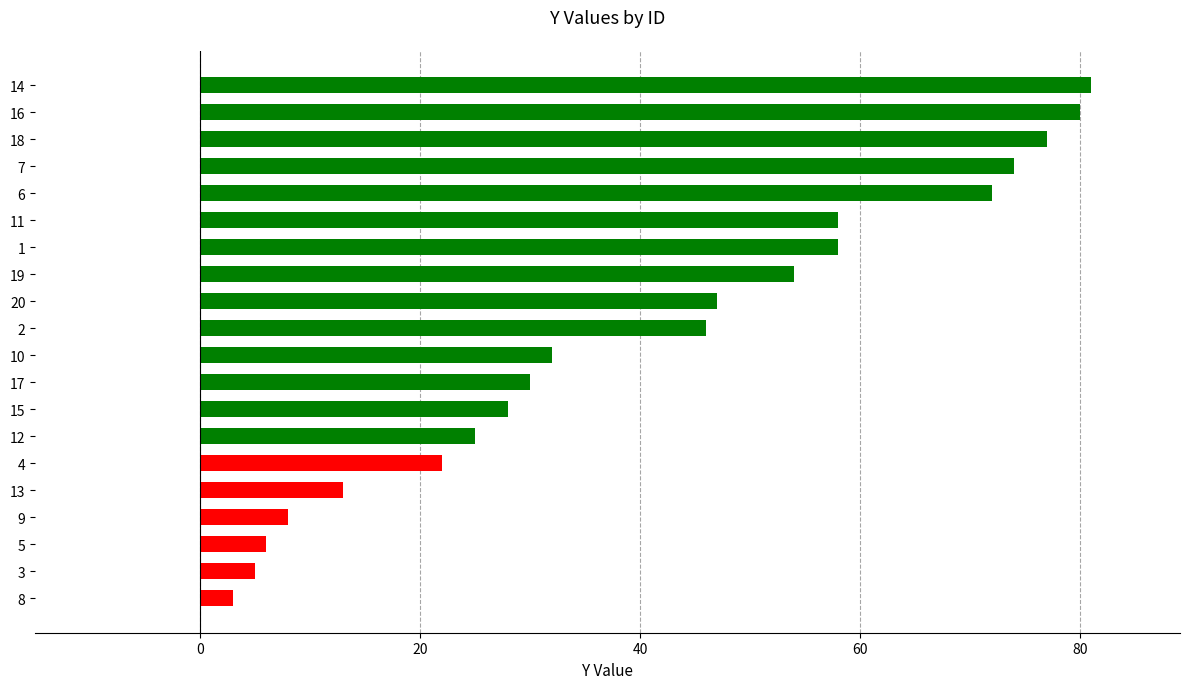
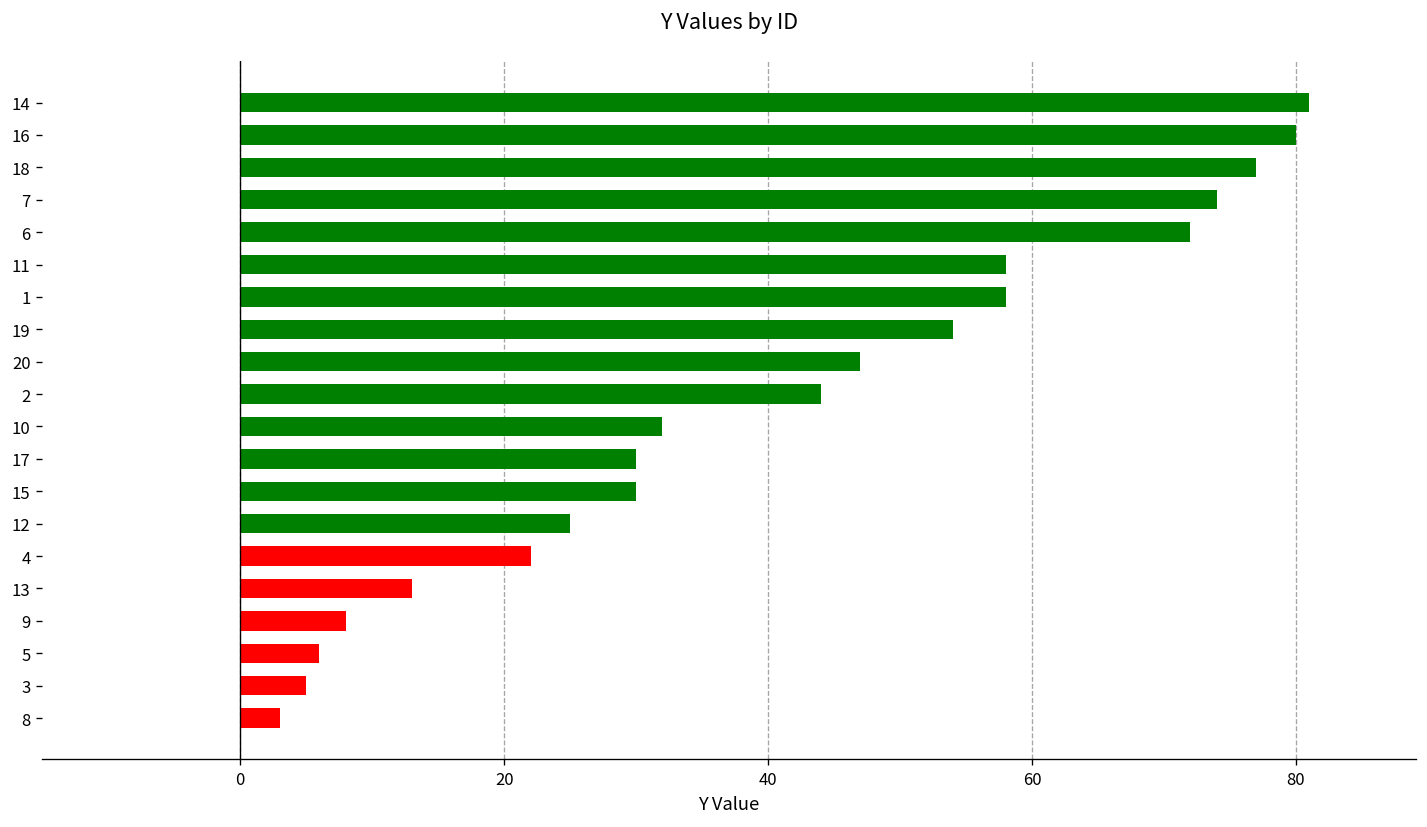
2: 46 -> 44
15: 28 -> 30
